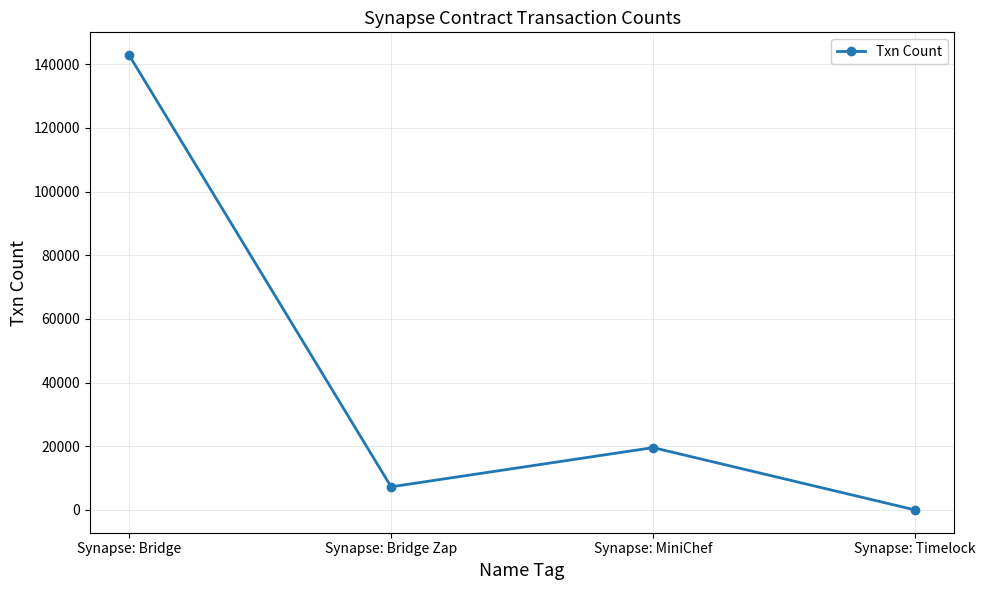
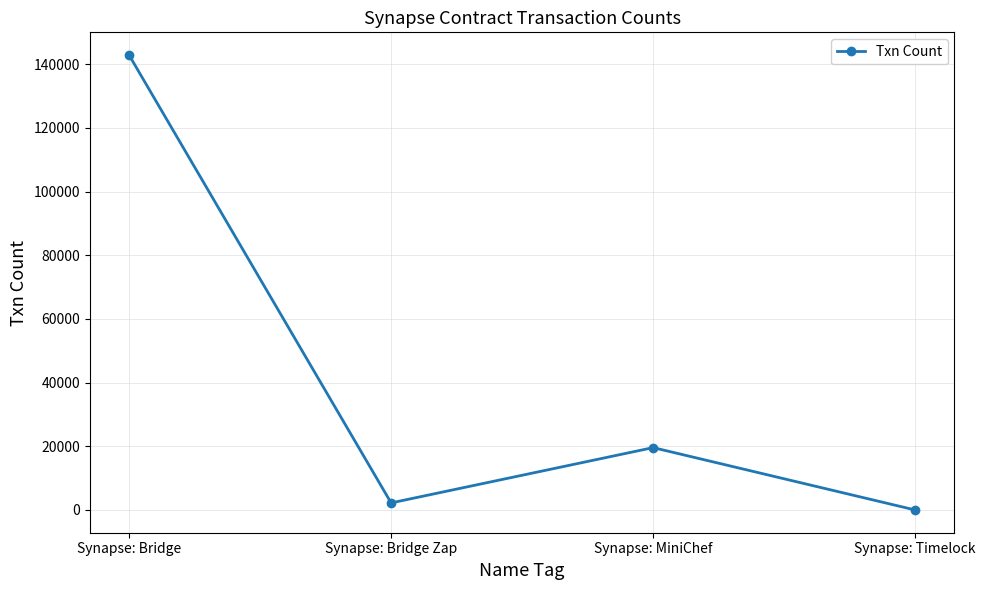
Synapse: Bridge Zap: 7000 -> 2000
